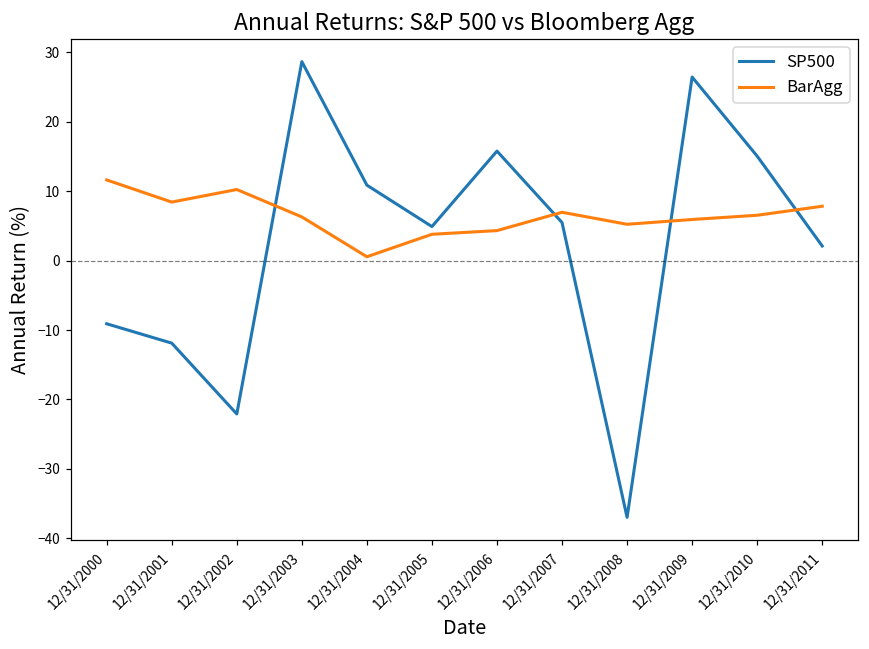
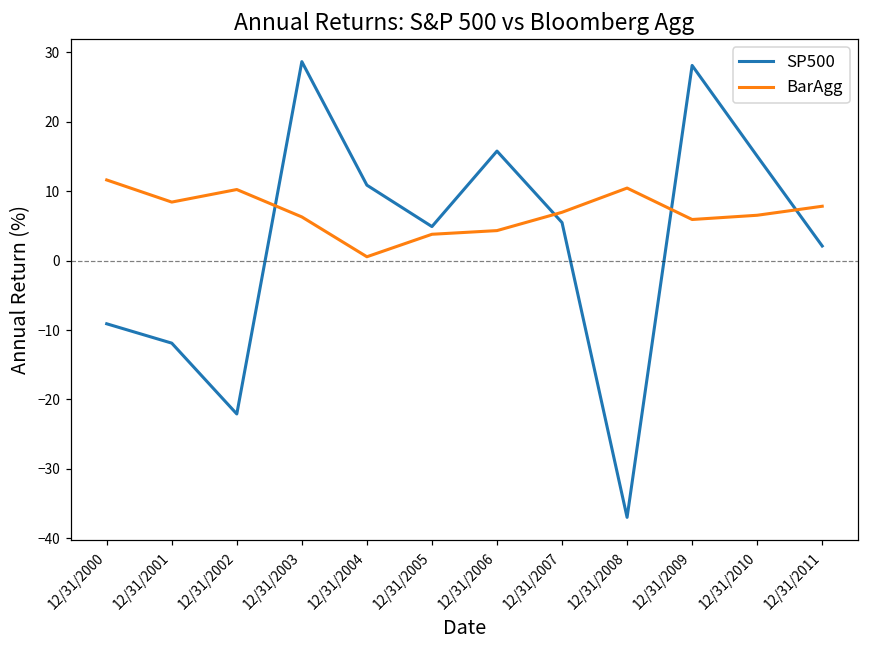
BarAgg, 12/31/2008: 5 -> 10
SP500, 12/31/2009: 26 -> 28
